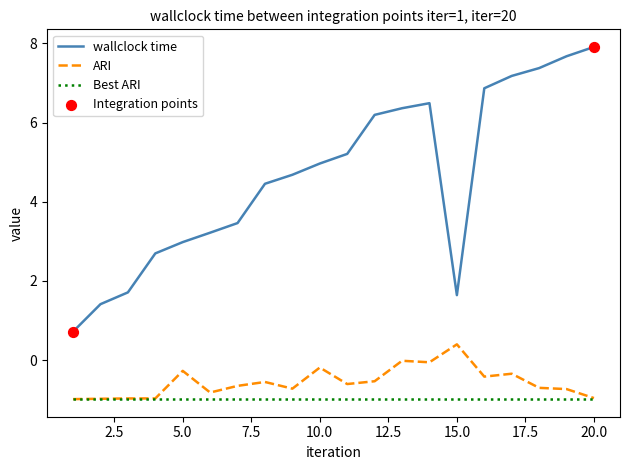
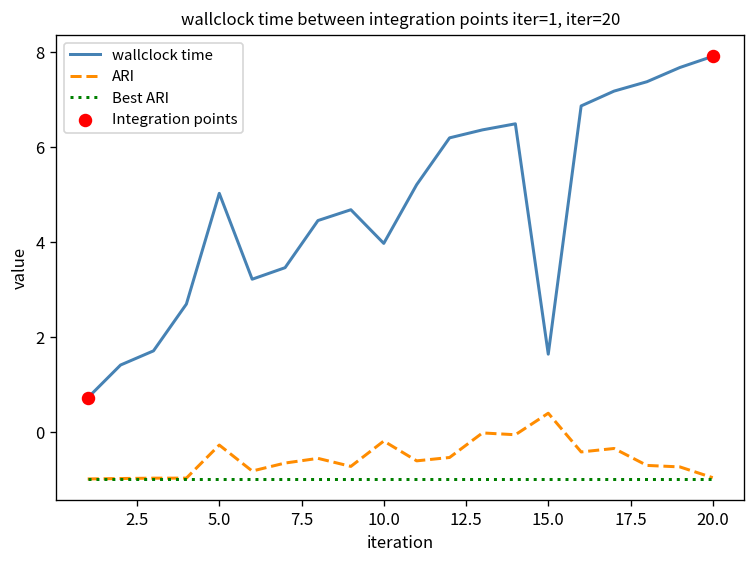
wallclock time, 5.0: 3.0 -> 5.0
wallclock time, 10.0: 5.0 -> 4.0
